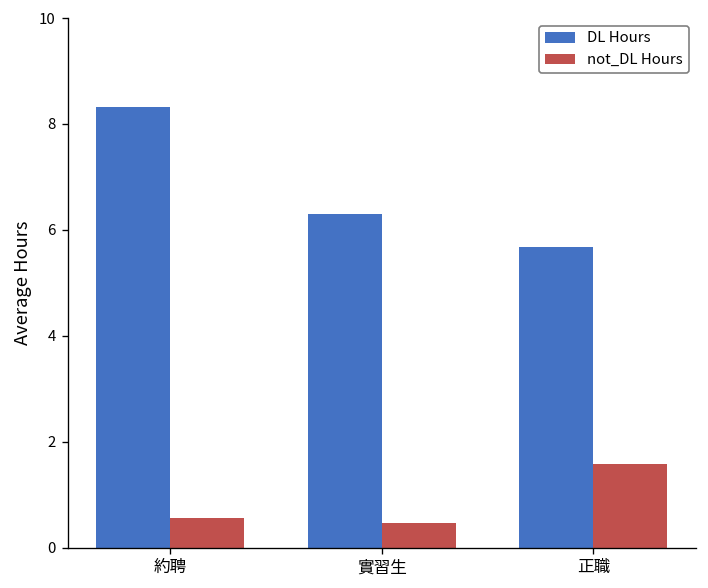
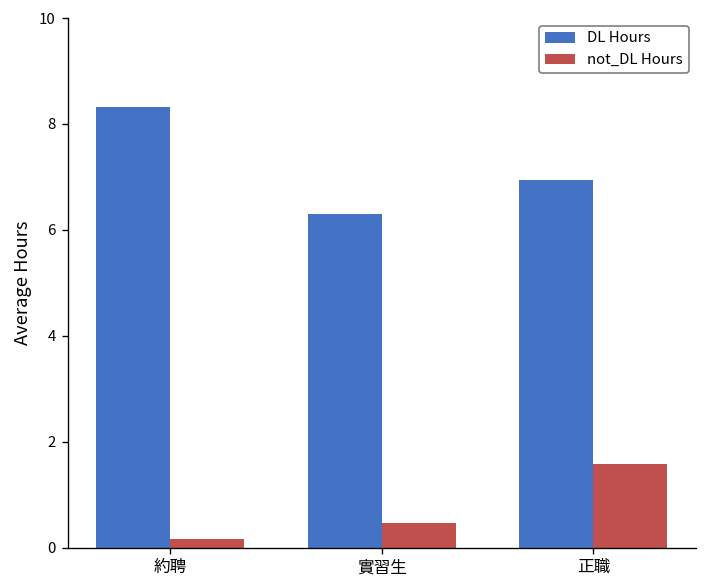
not_DL Hours, 約聘: 0.6 -> 0.2
DL Hours, 正職: 5.7 -> 6.9
